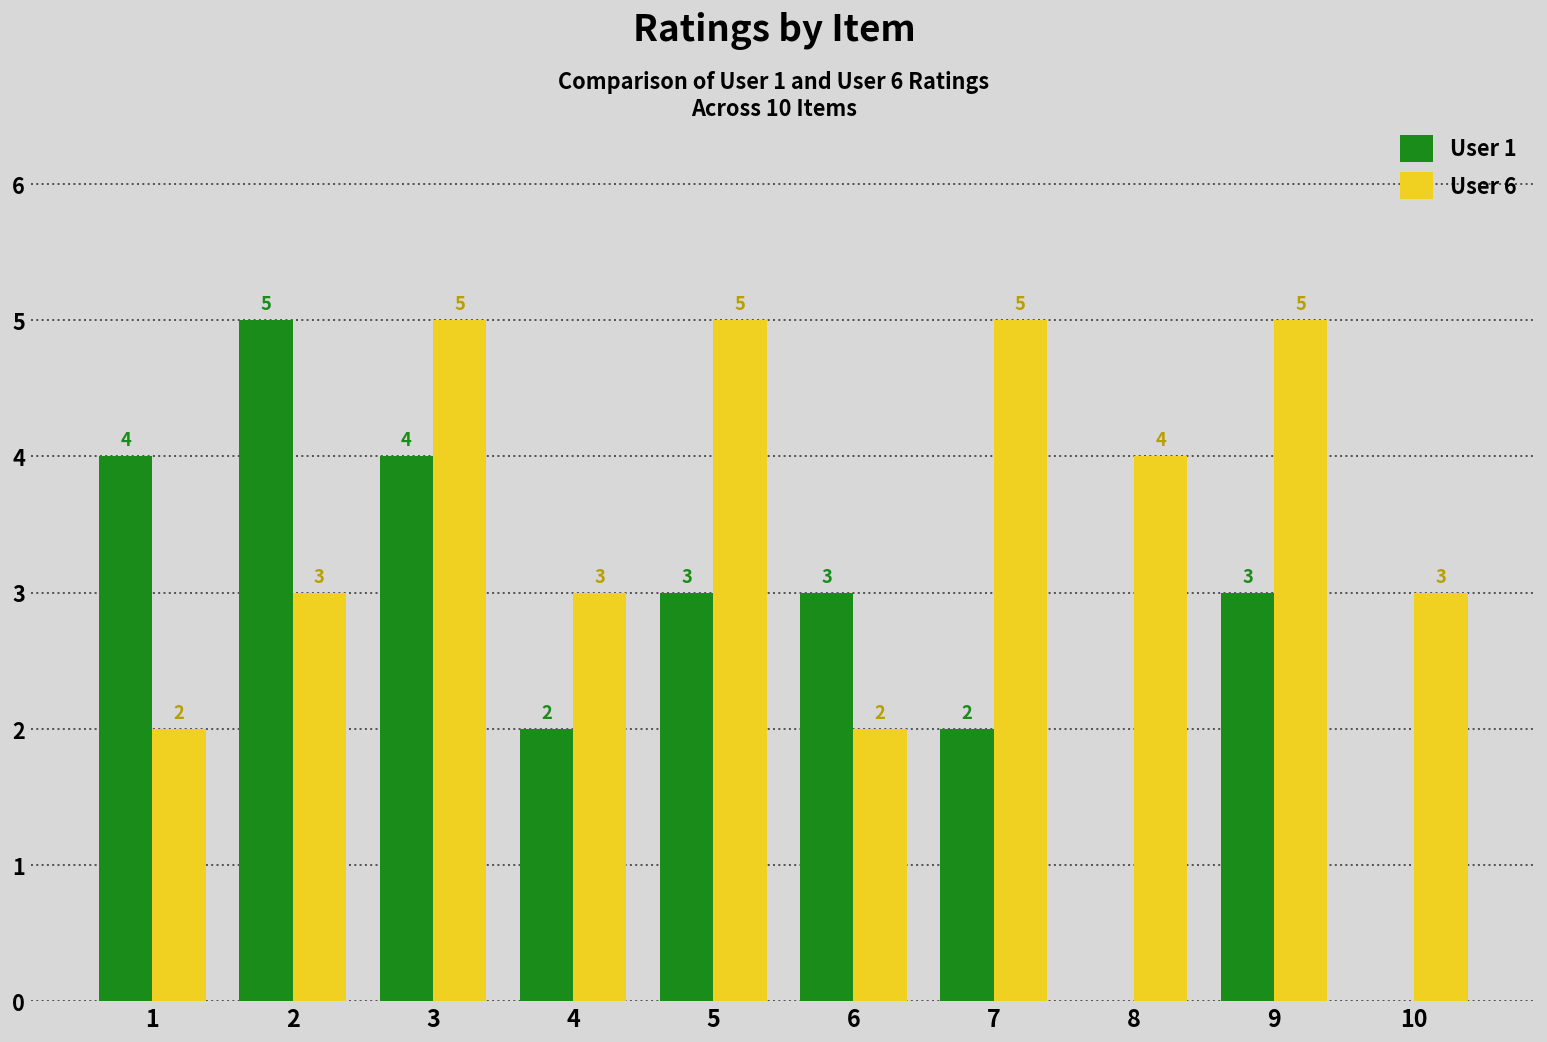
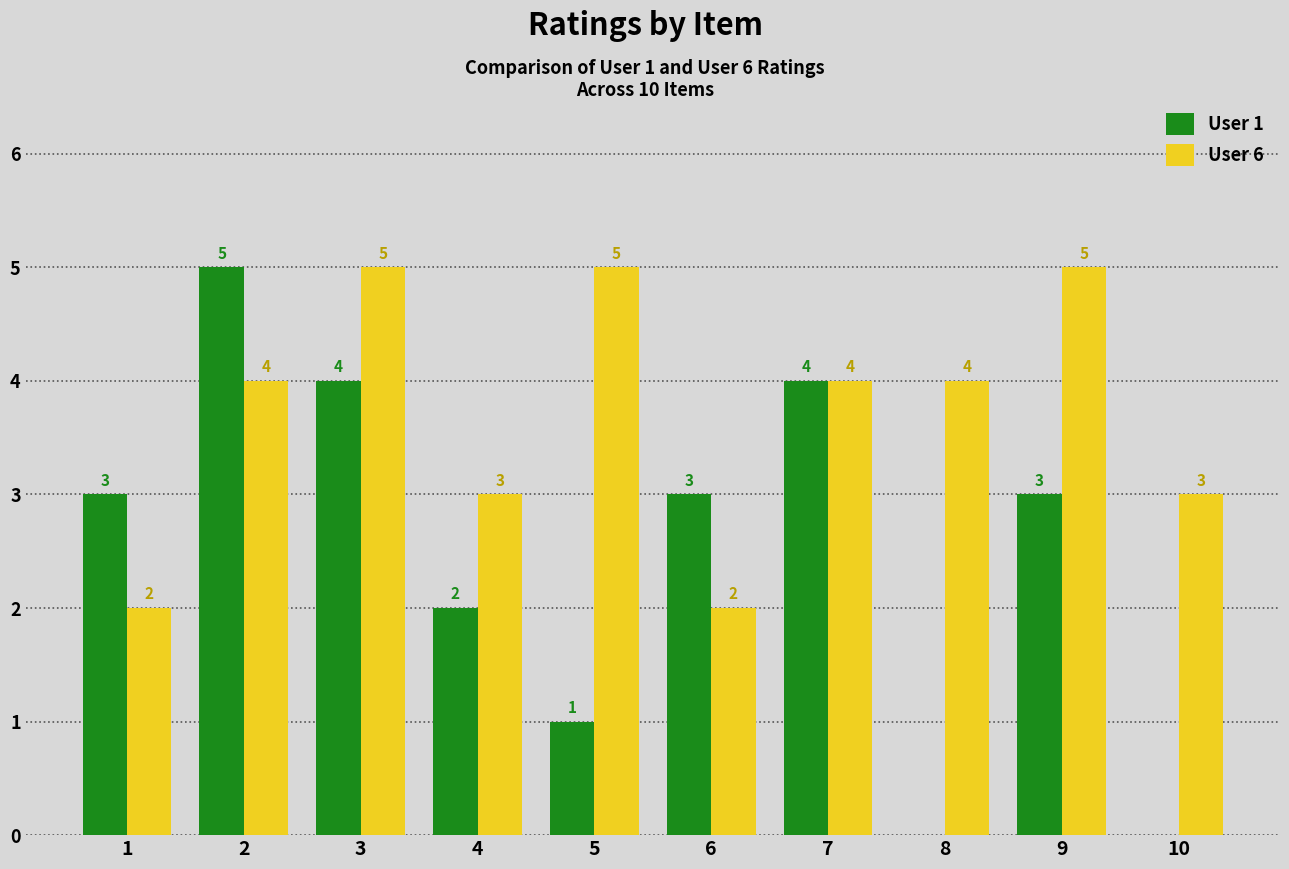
User 1, 1: 4 -> 3
User 6, 2: 3 -> 4
User 1, 5: 3 -> 1
User 1, 7: 2 -> 4
User 6, 7: 5 -> 4
